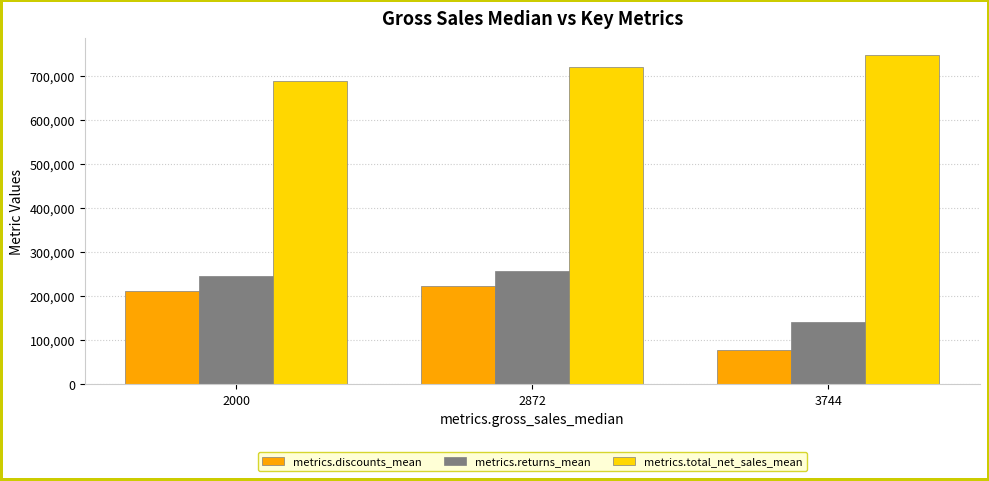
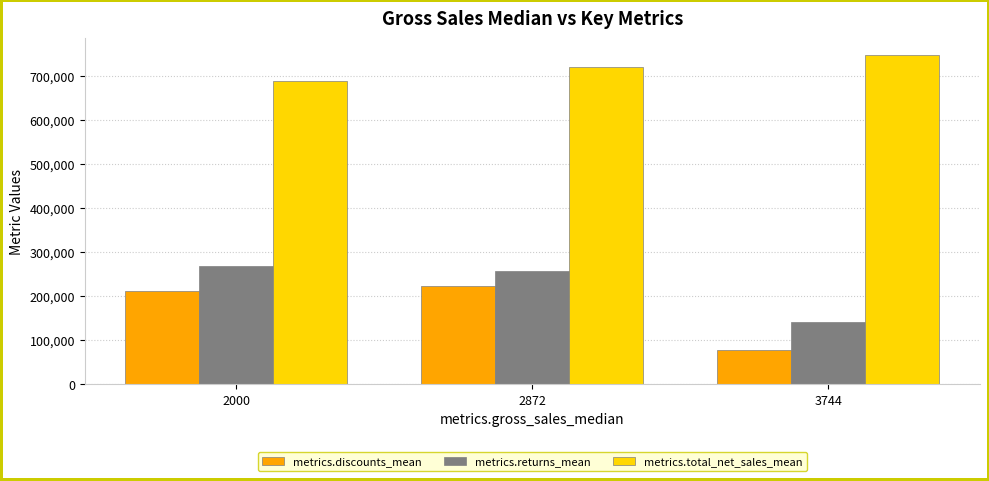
metrics.returns_mean, 2000: 250,000 -> 270,000
